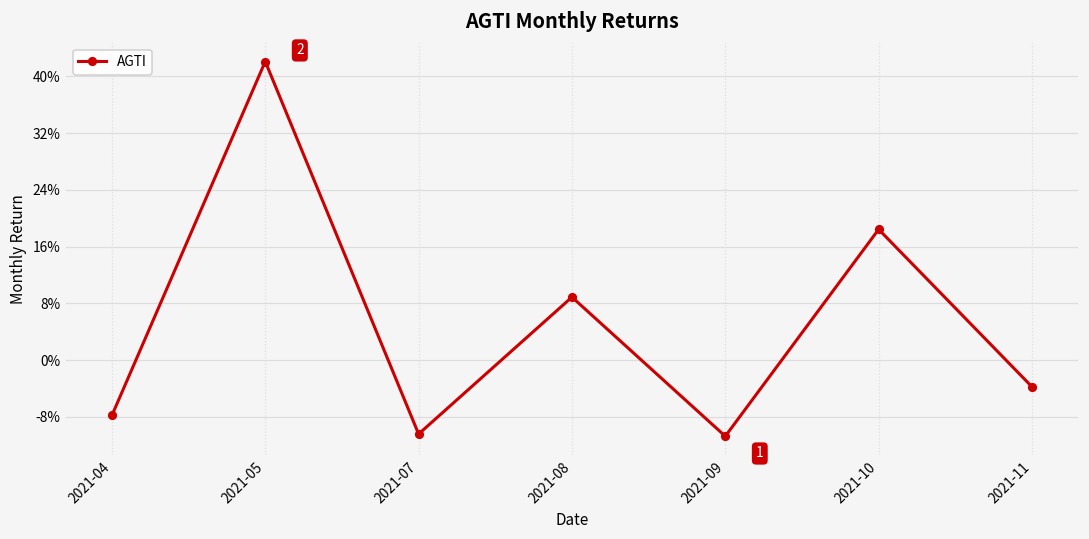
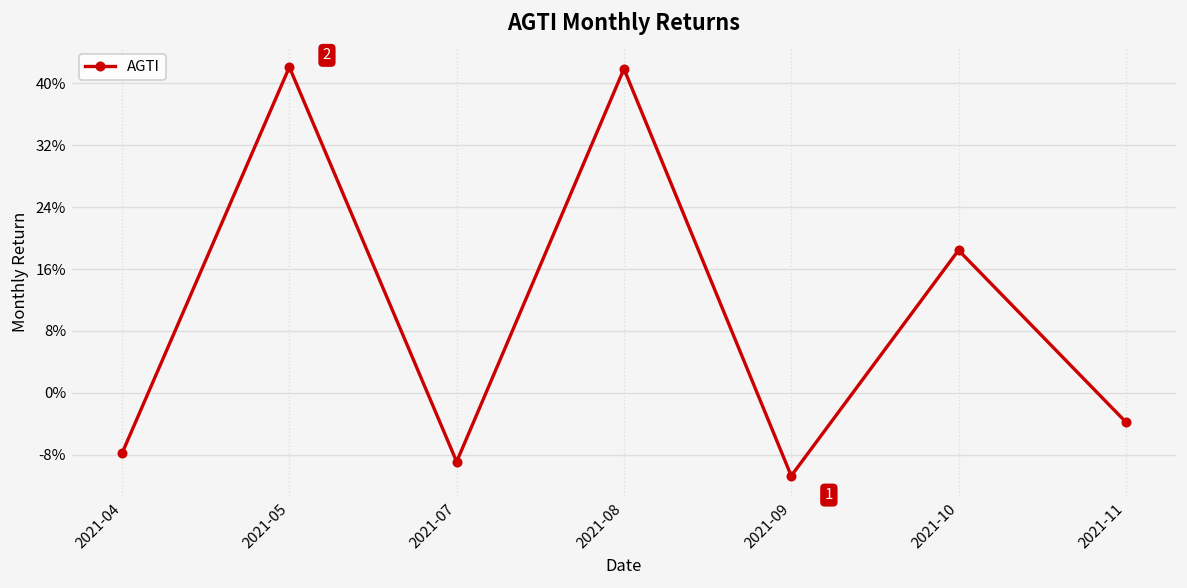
2021-07: -10% -> -9%
2021-08: 9% -> 42%
